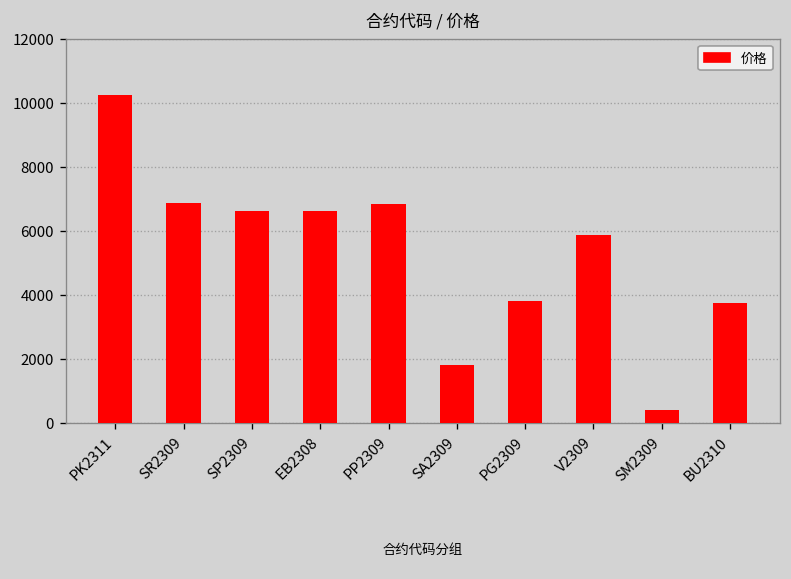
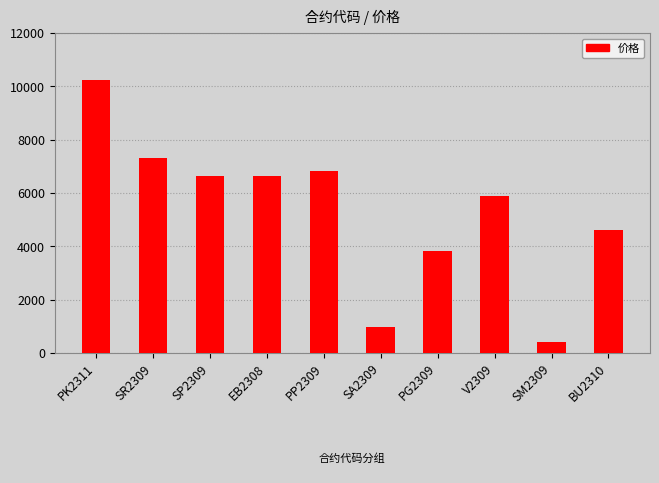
SR2309: 6900 -> 7300
SA2309: 1800 -> 1000
BU2310: 3700 -> 4600
